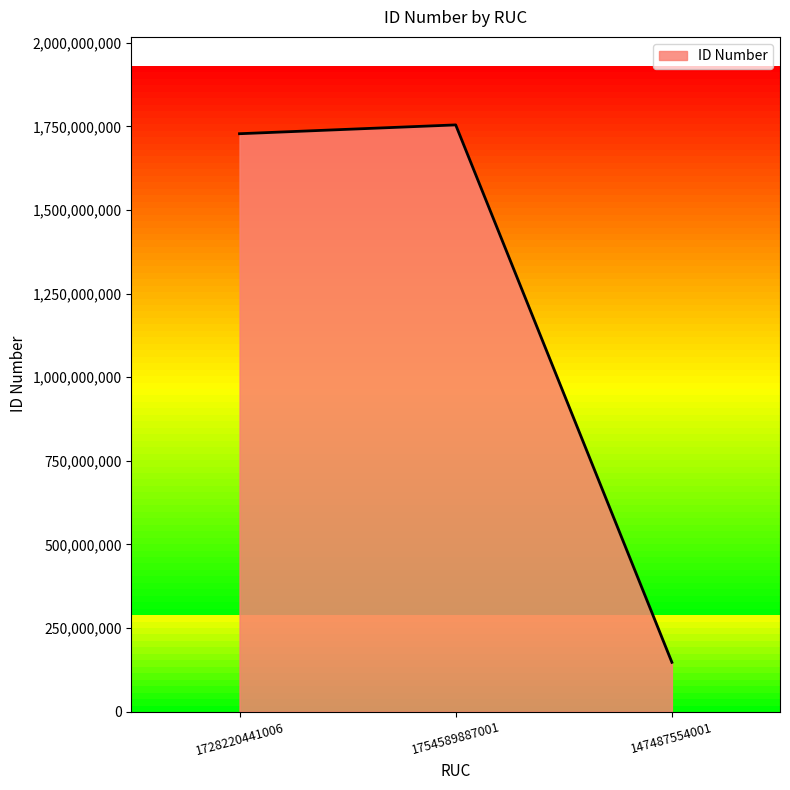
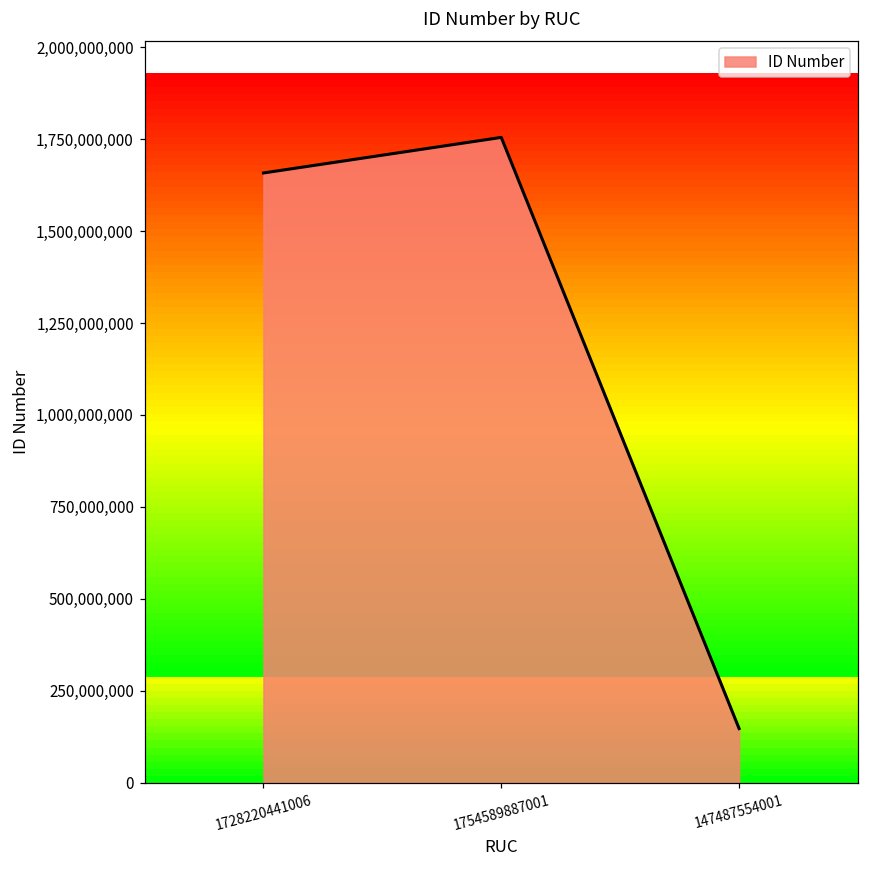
1728220441006: 1,730,000,000 -> 1,660,000,000
